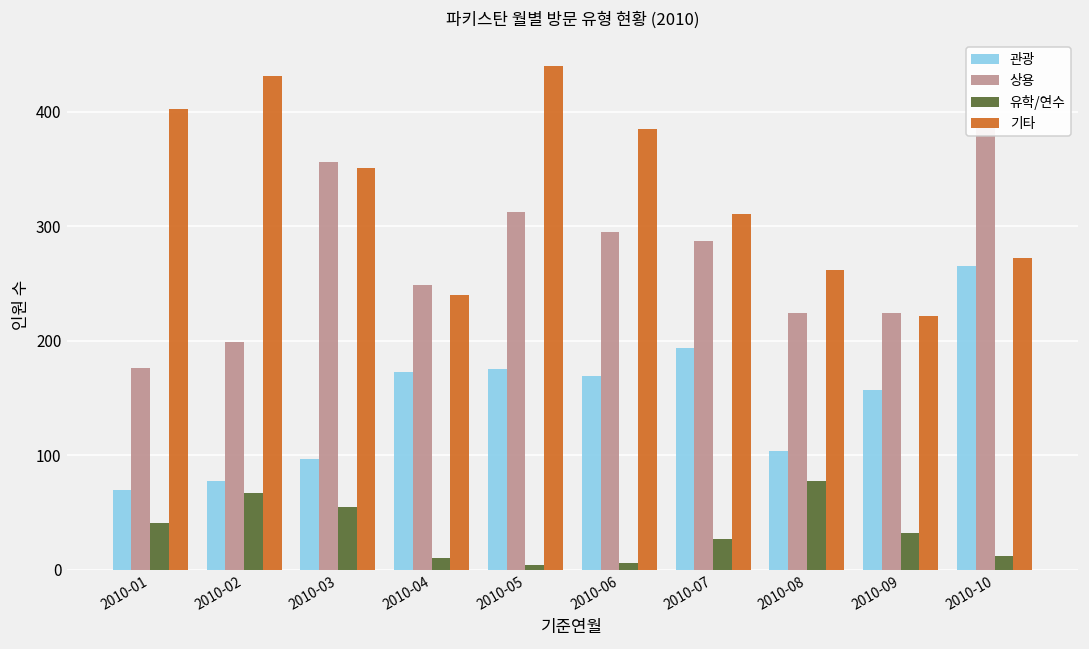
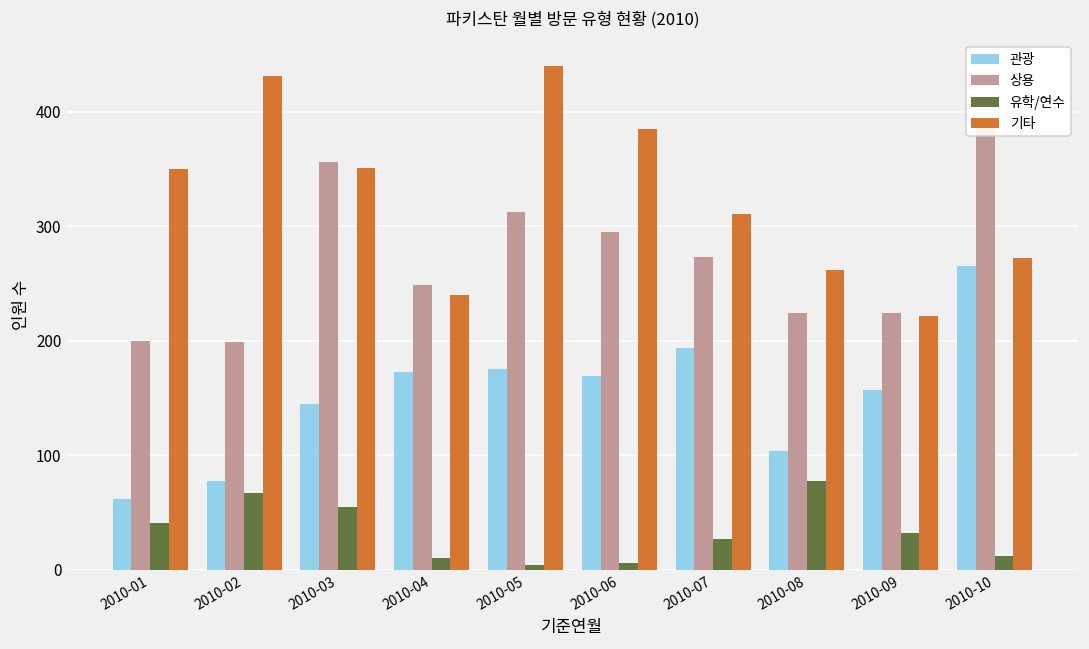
관광, 2010-01: 70 -> 62
상용, 2010-01: 176 -> 200
기타, 2010-01: 402 -> 350
관광, 2010-03: 97 -> 145
상용, 2010-07: 287 -> 273
